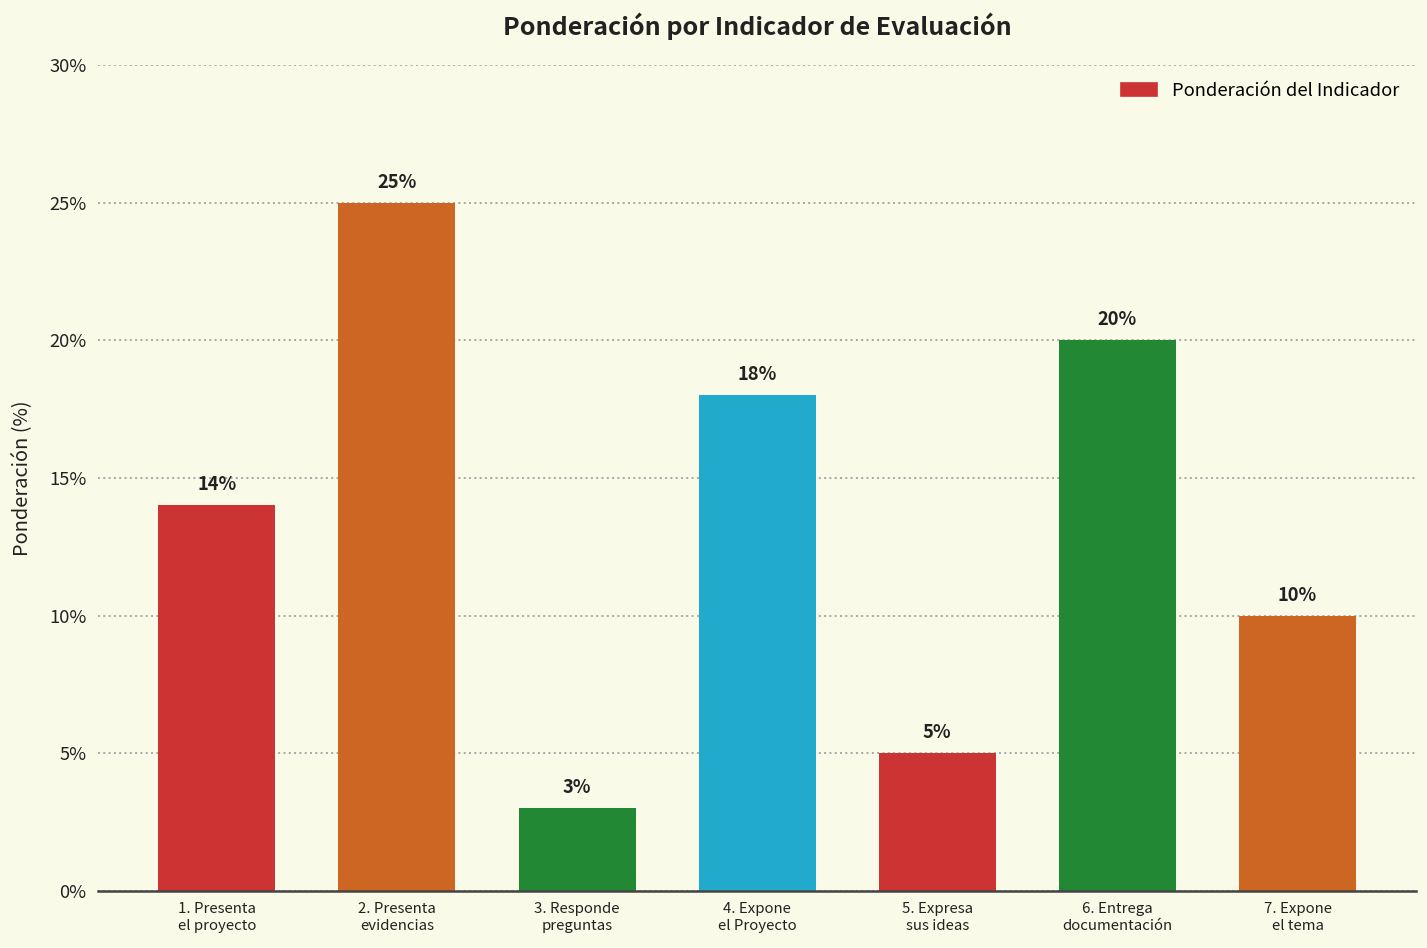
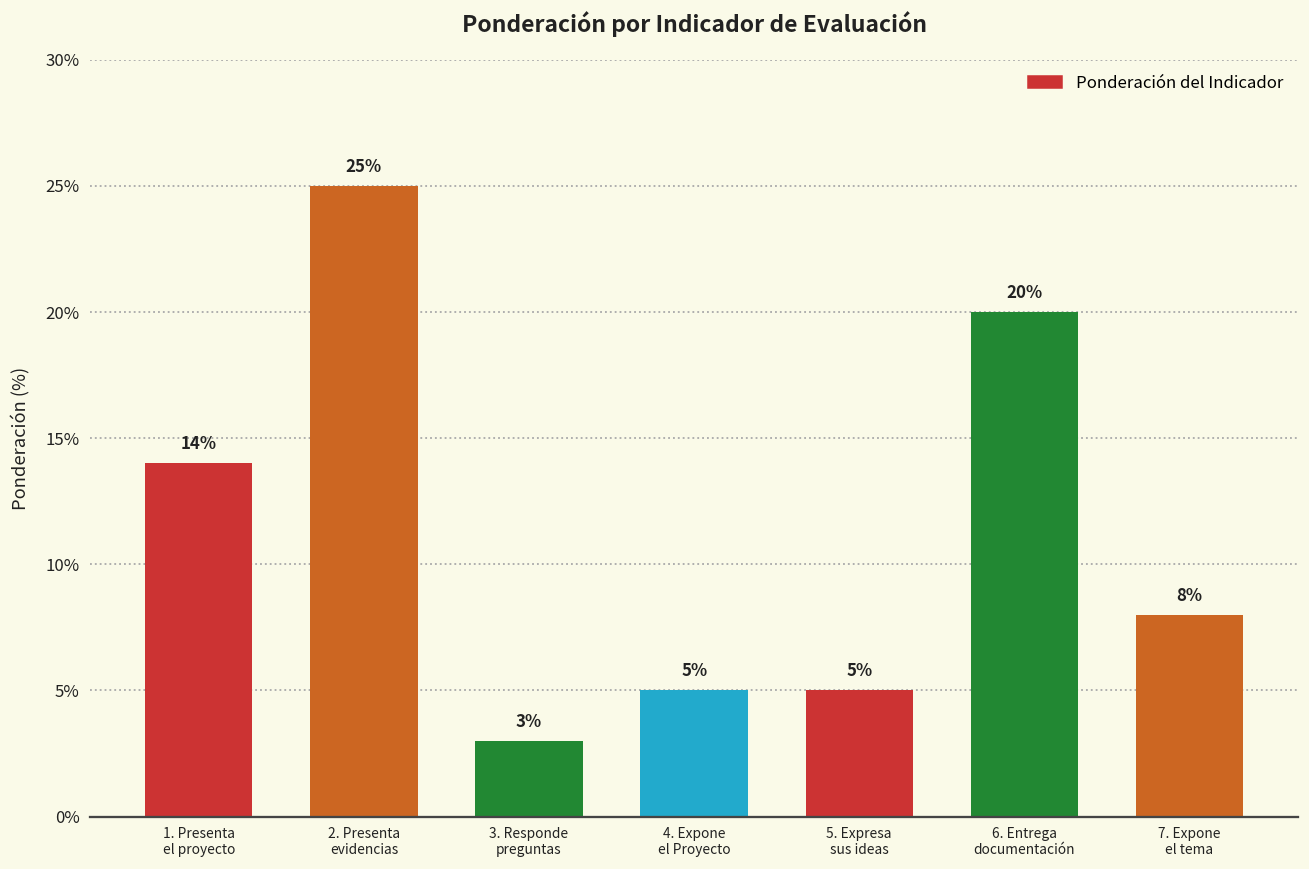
4. Expone el Proyecto: 18% -> 5%
7. Expone el tema: 10% -> 8%
